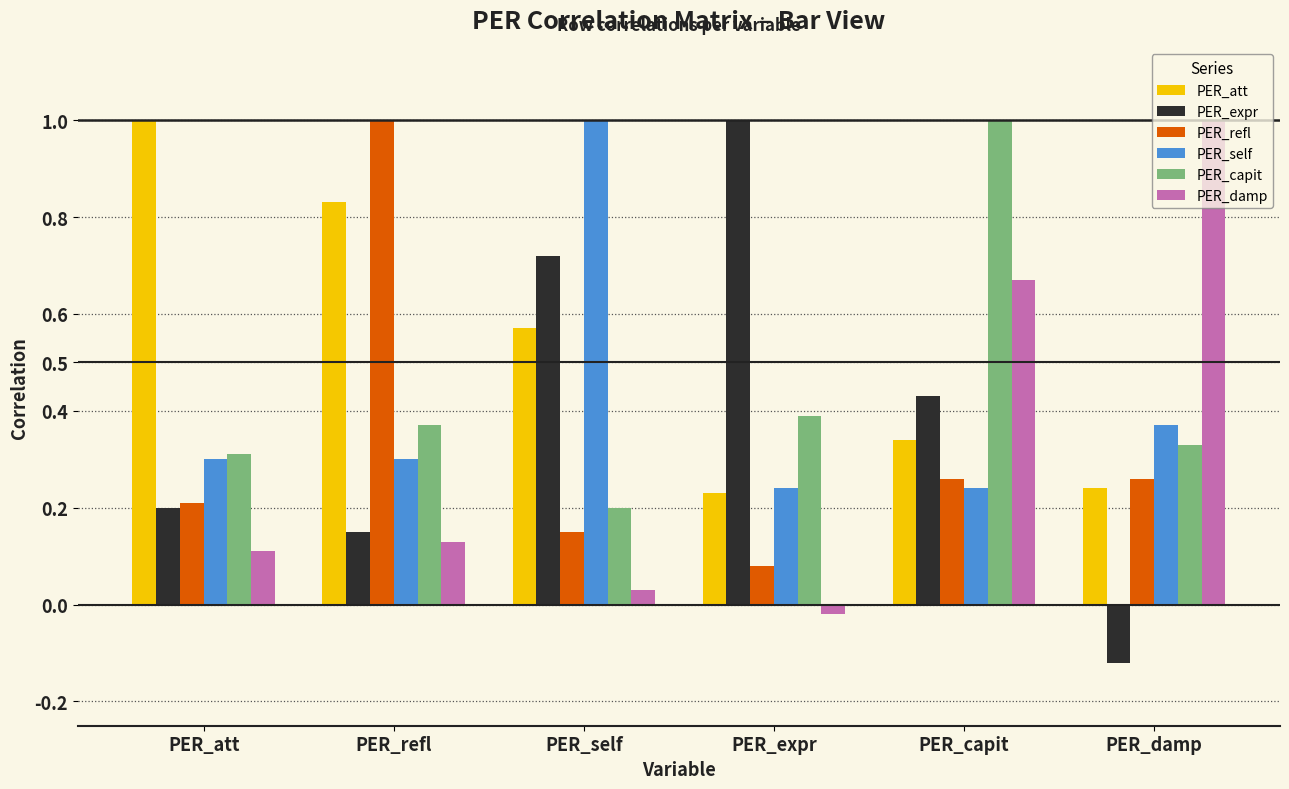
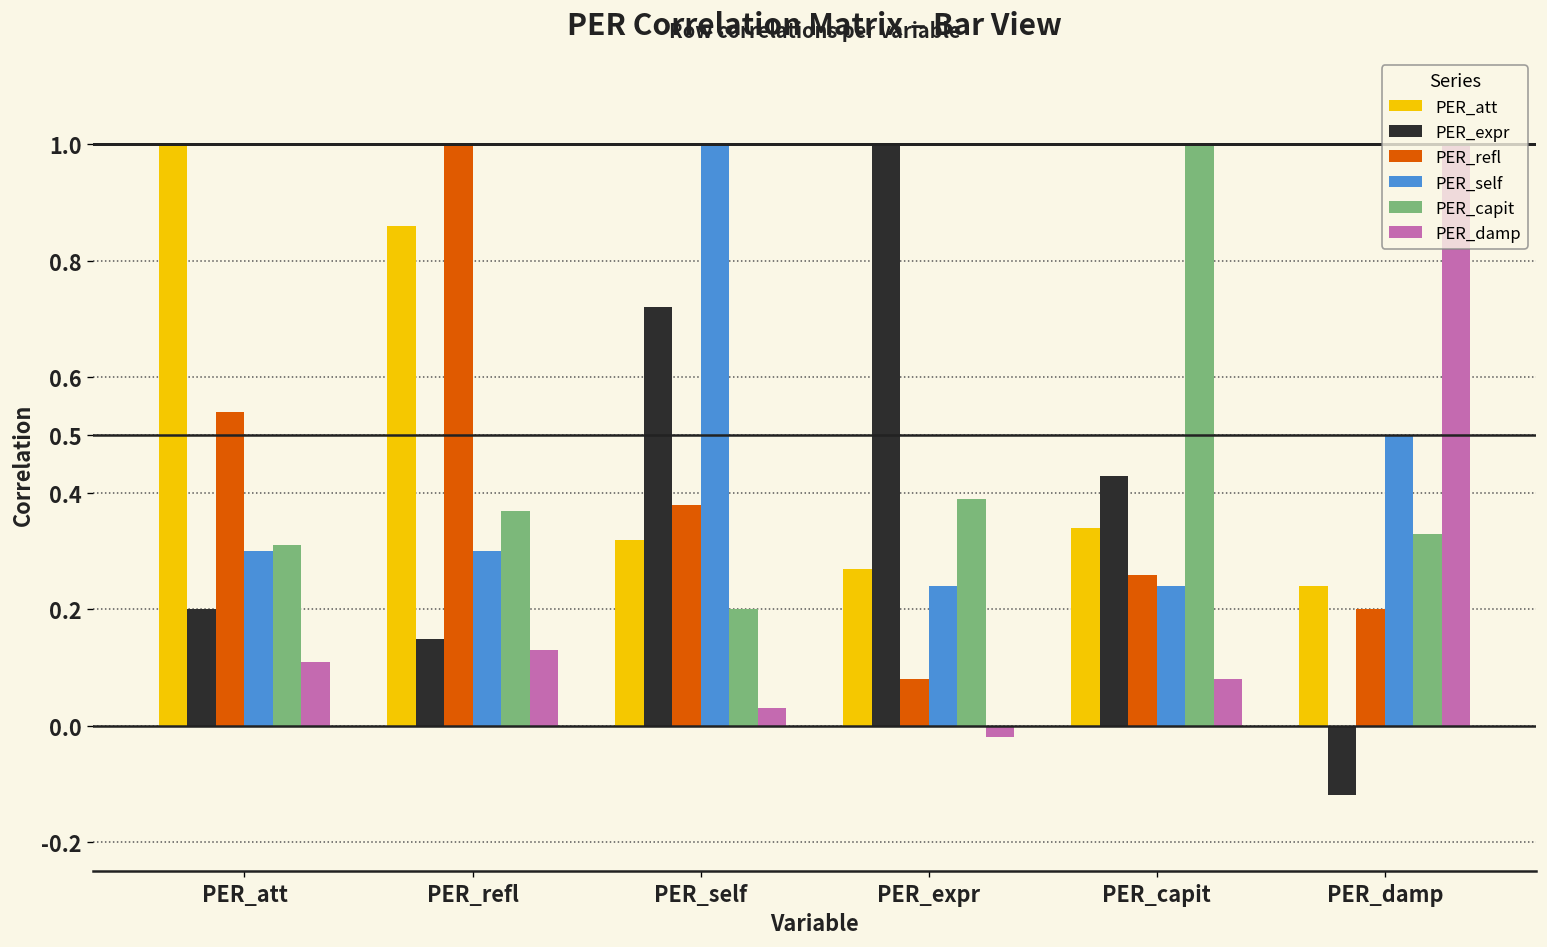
PER_refl, PER_att: 0.21 -> 0.54
PER_att, PER_refl: 0.83 -> 0.86
PER_att, PER_self: 0.57 -> 0.32
PER_refl, PER_self: 0.15 -> 0.38
PER_att, PER_expr: 0.23 -> 0.27
PER_damp, PER_capit: 0.67 -> 0.08
PER_refl, PER_damp: 0.26 -> 0.20
PER_self, PER_damp: 0.37 -> 0.50
